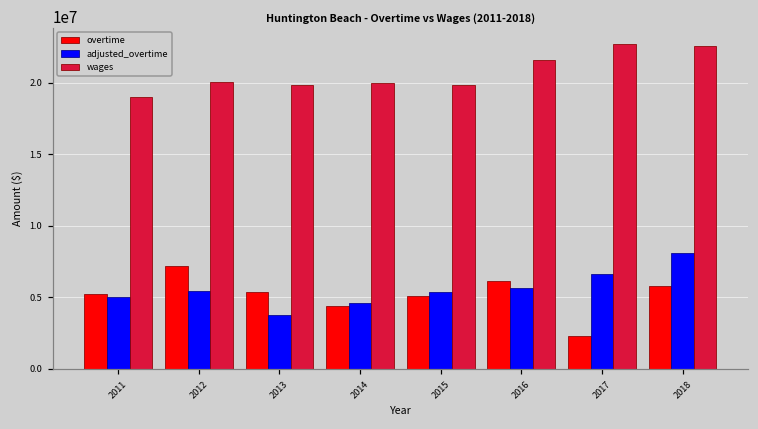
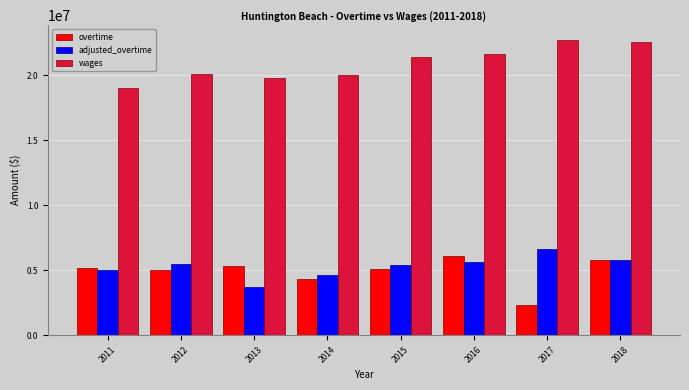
overtime, 2012: 7200000 -> 5000000
wages, 2015: 19900000 -> 21400000
adjusted_overtime, 2018: 8100000 -> 5800000
